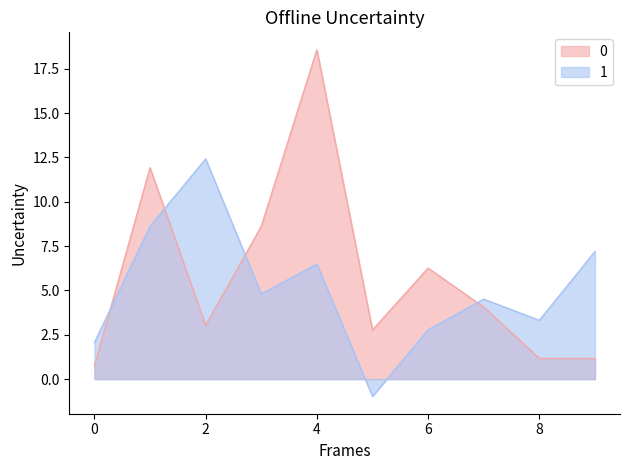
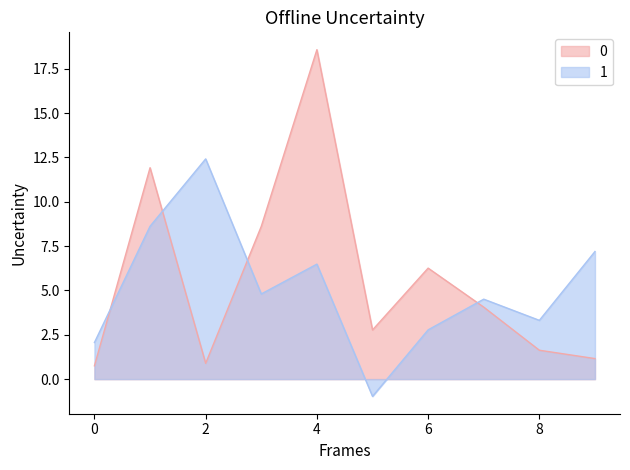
0, 2: 3.0 -> 0.9
0, 8: 1.2 -> 1.6
